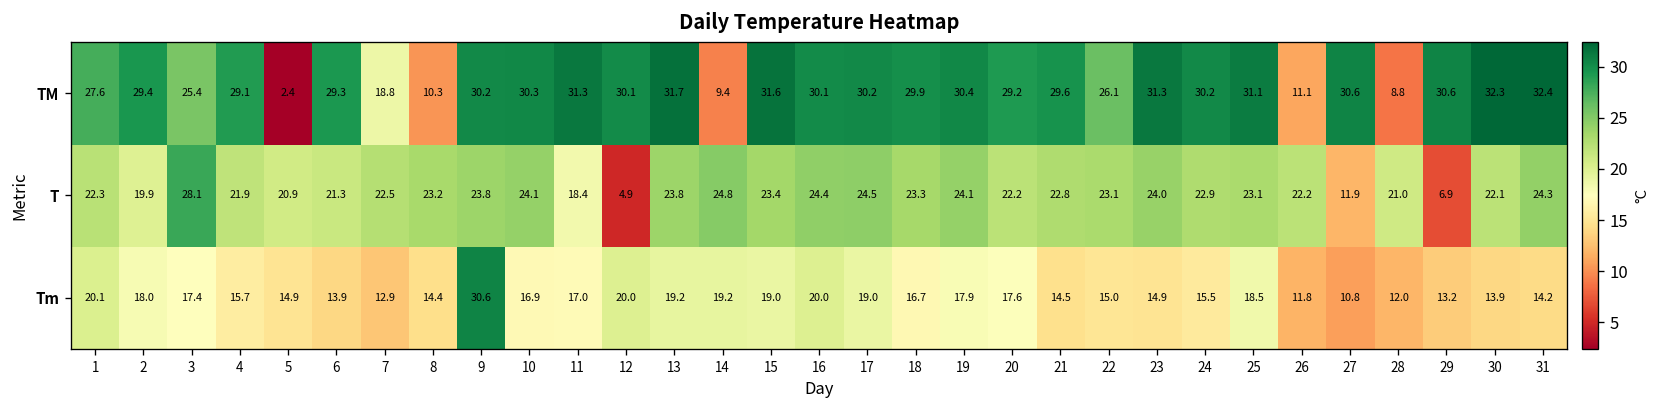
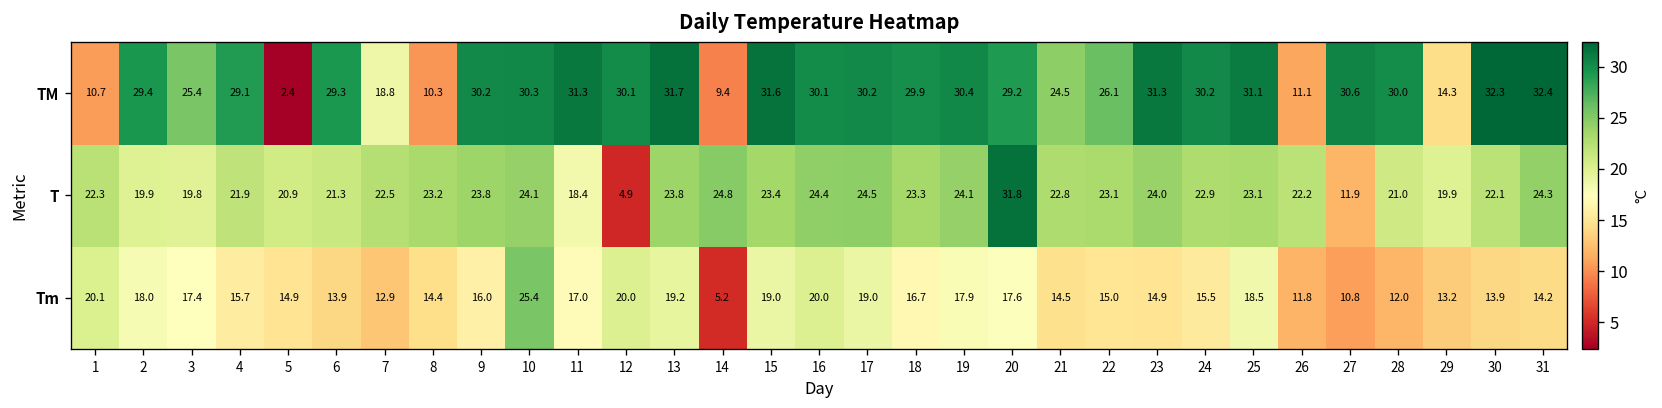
TM, 1: 27.6 -> 10.7
TM, 21: 29.6 -> 24.5
TM, 28: 8.8 -> 30.0
TM, 29: 30.6 -> 14.3
T, 3: 28.1 -> 19.8
T, 20: 22.2 -> 31.8
T, 29: 6.9 -> 19.9
Tm, 9: 30.6 -> 16.0
Tm, 10: 16.9 -> 25.4
Tm, 14: 19.2 -> 5.2
